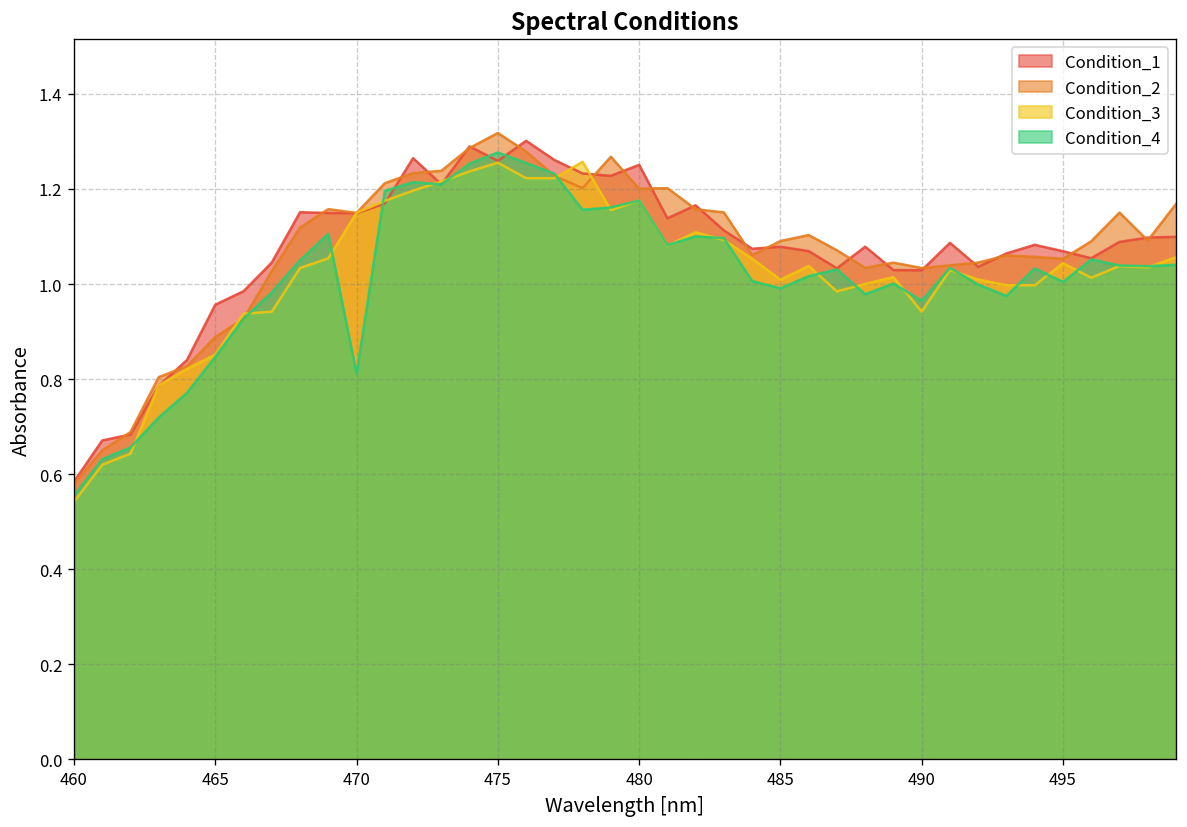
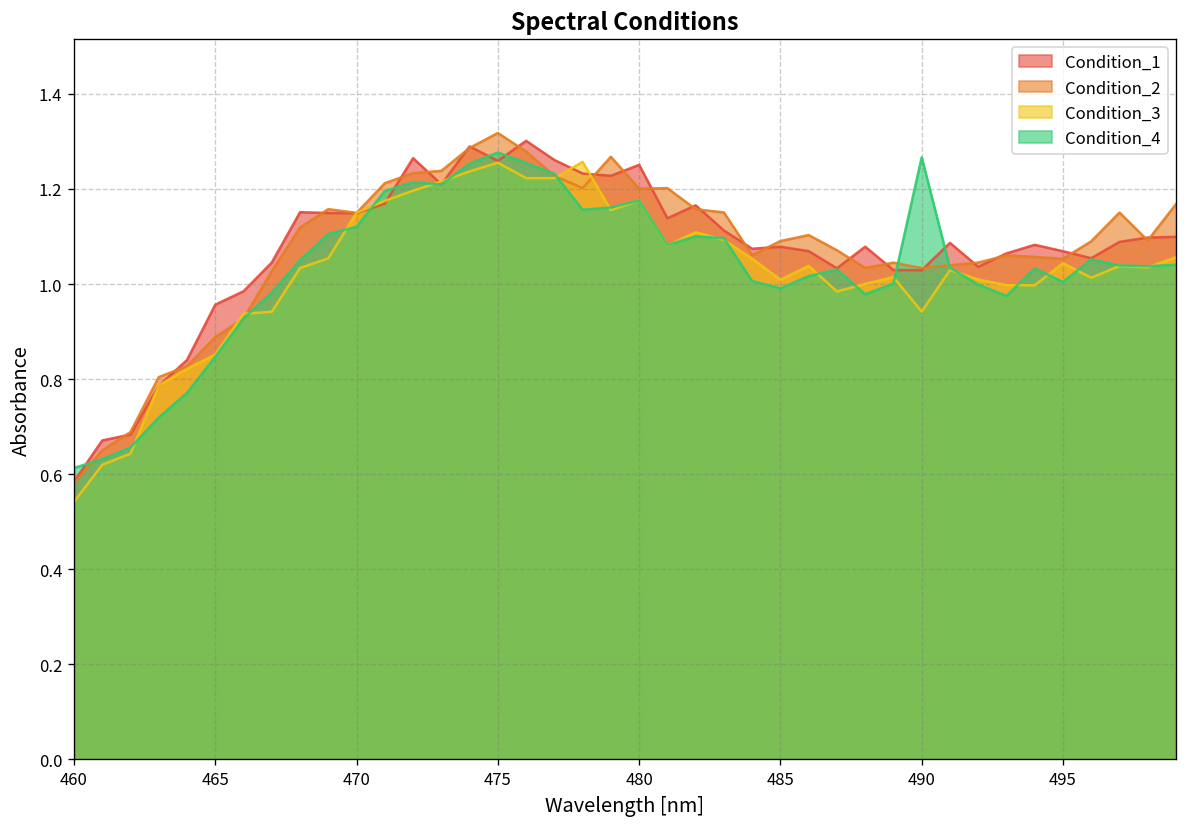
Condition_4, 460: 0.56 -> 0.61
Condition_4, 470: 0.81 -> 1.12
Condition_4, 490: 0.96 -> 1.27
